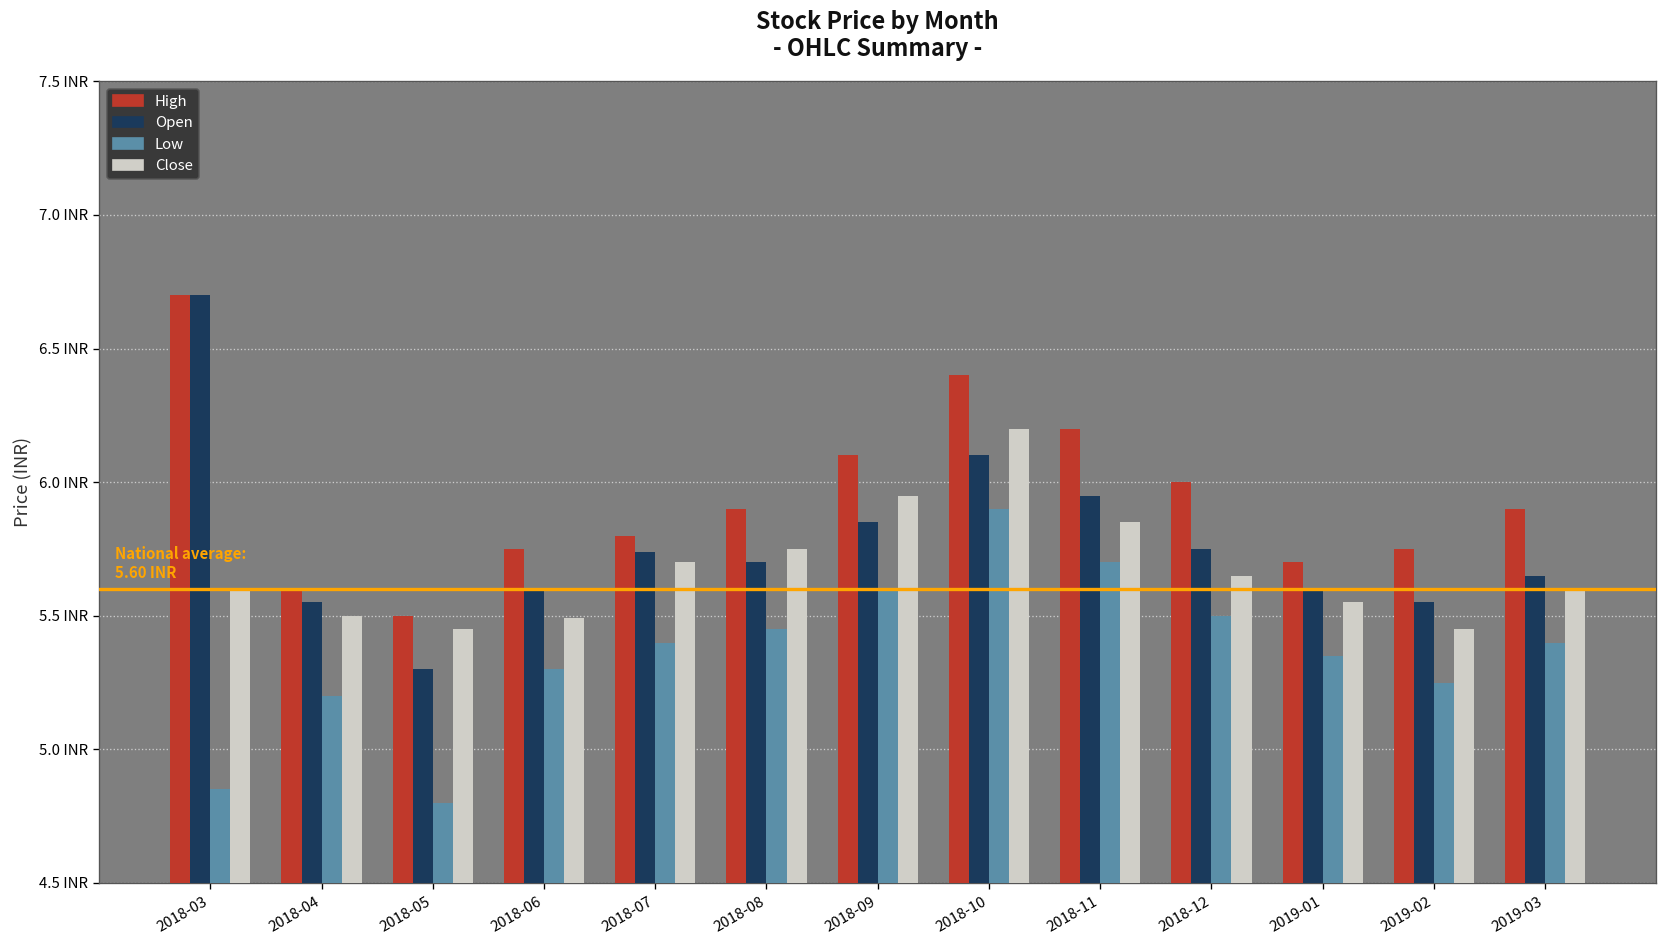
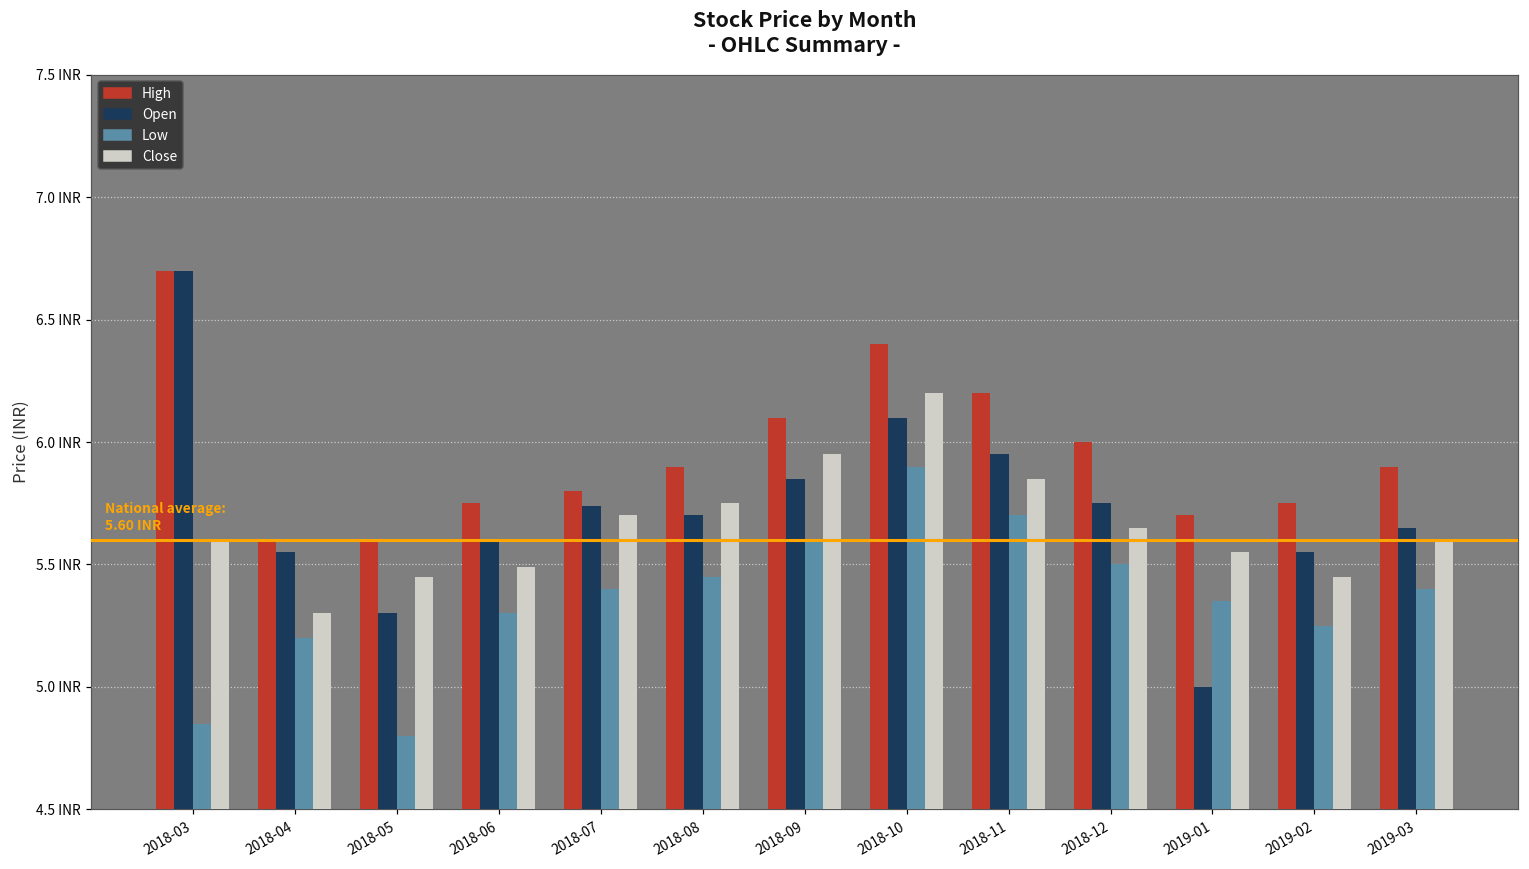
Close, 2018-04: 5.5 INR -> 5.3 INR
High, 2018-05: 5.5 INR -> 5.6 INR
Open, 2019-01: 5.6 INR -> 5.0 INR
